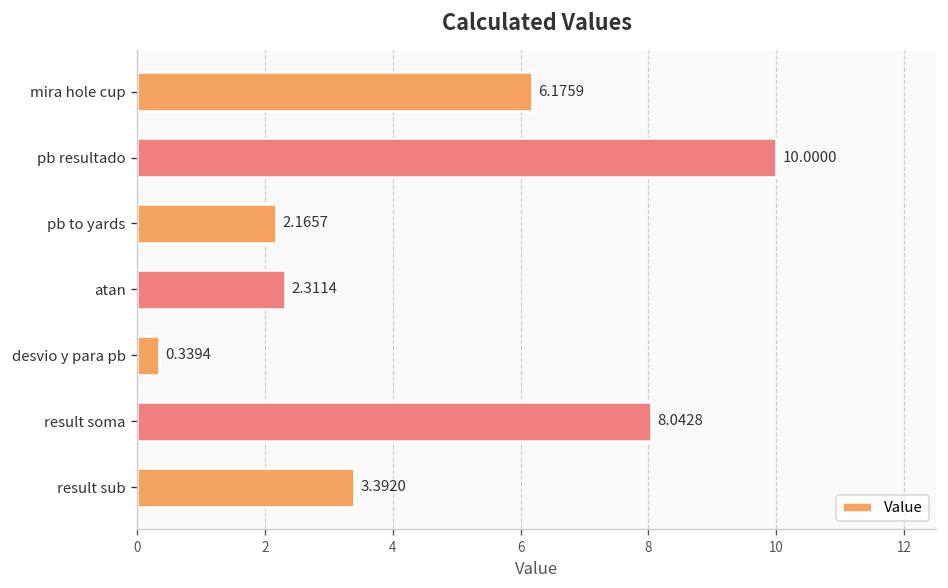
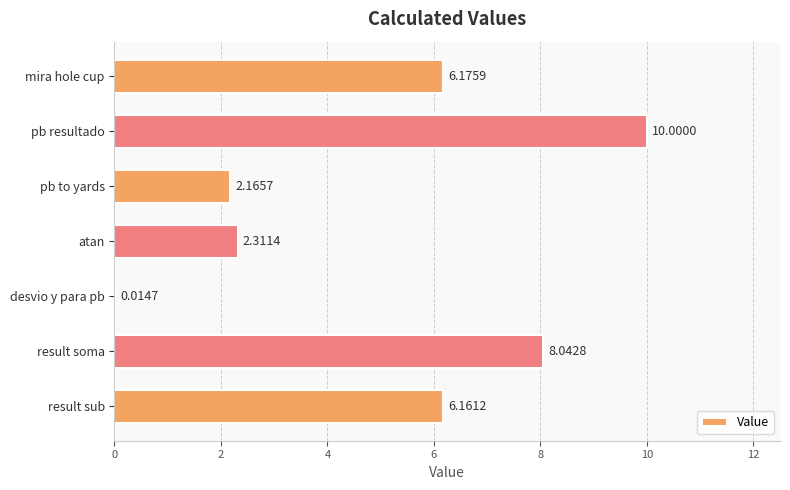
desvio y para pb: 0.3394 -> 0.0147
result sub: 3.3920 -> 6.1612
